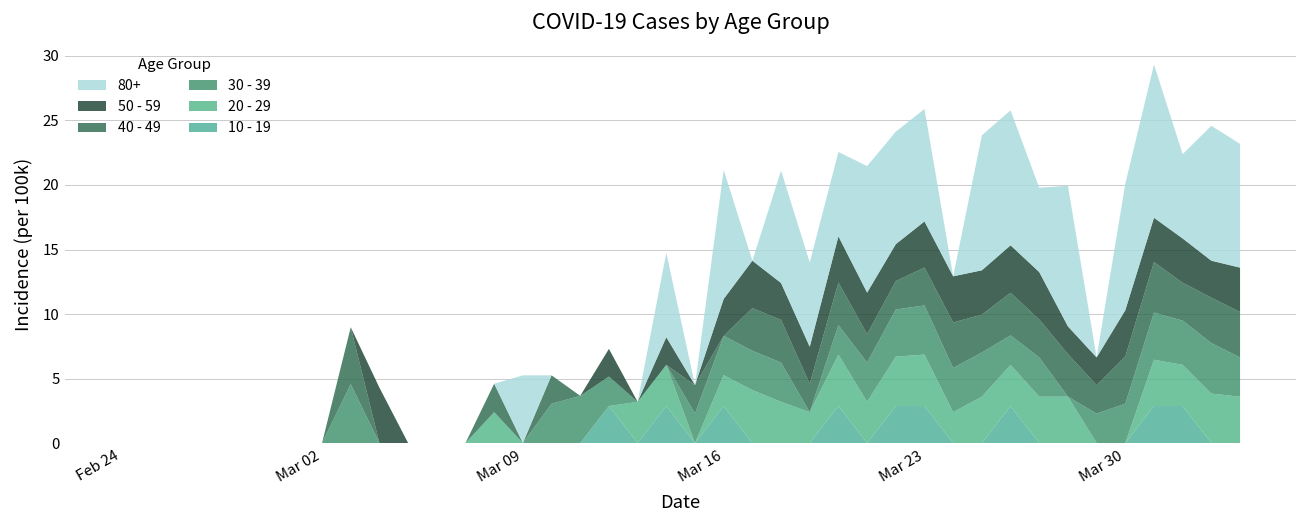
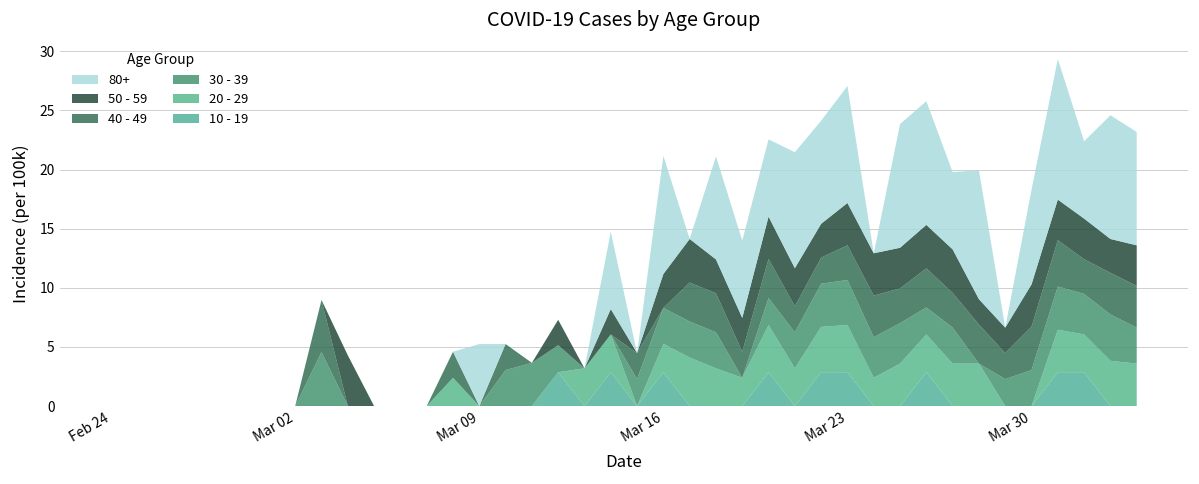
80+, Mar 23: 8.7 -> 9.9
80+, Mar 30: 9.8 -> 8.0
